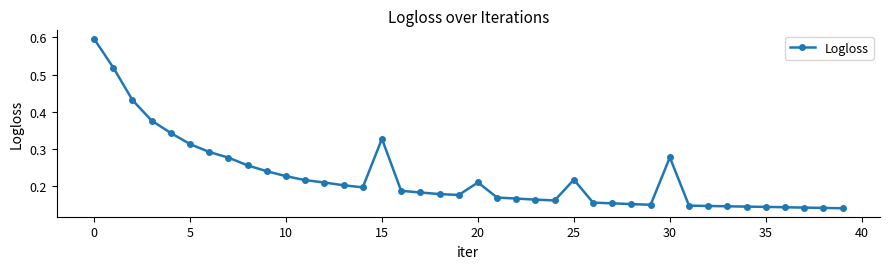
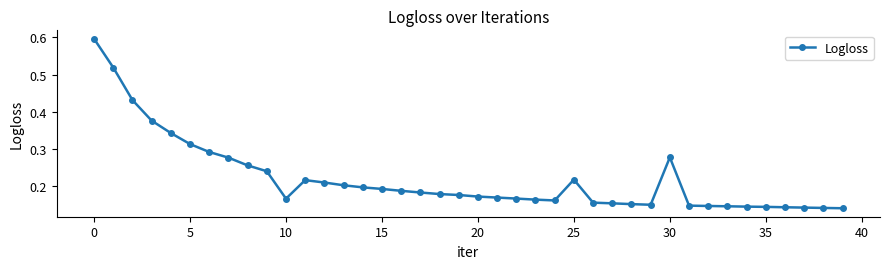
10: 0.23 -> 0.17
15: 0.33 -> 0.19
20: 0.21 -> 0.17
